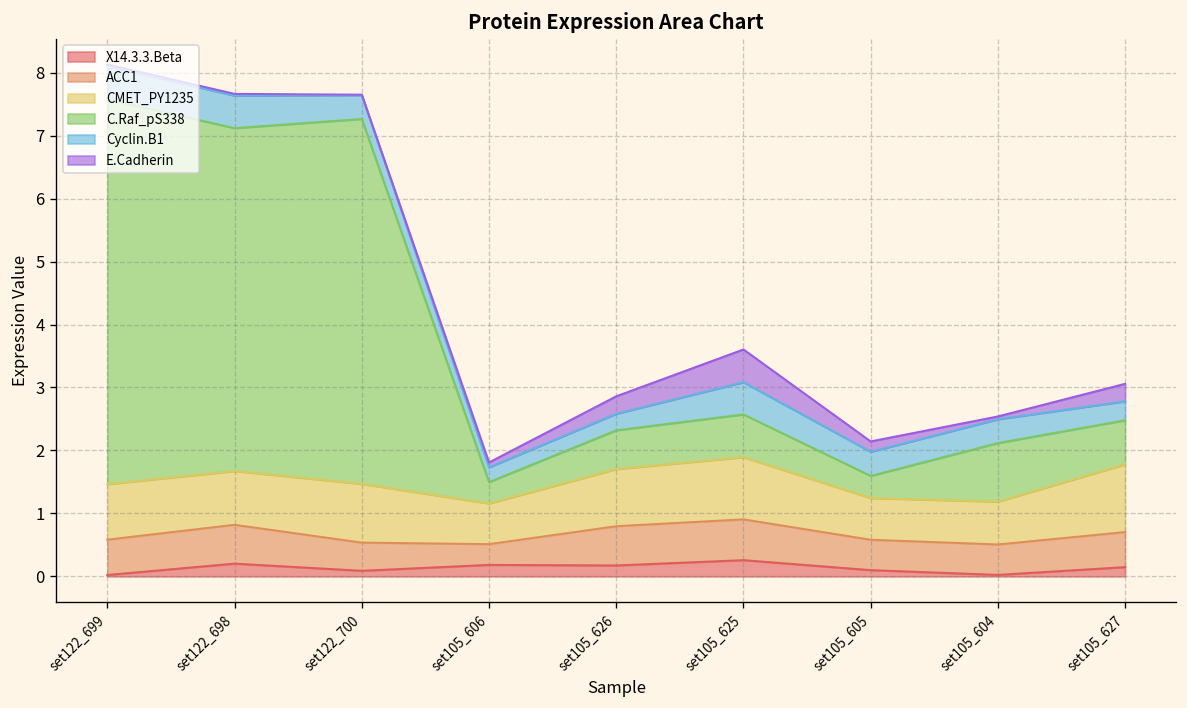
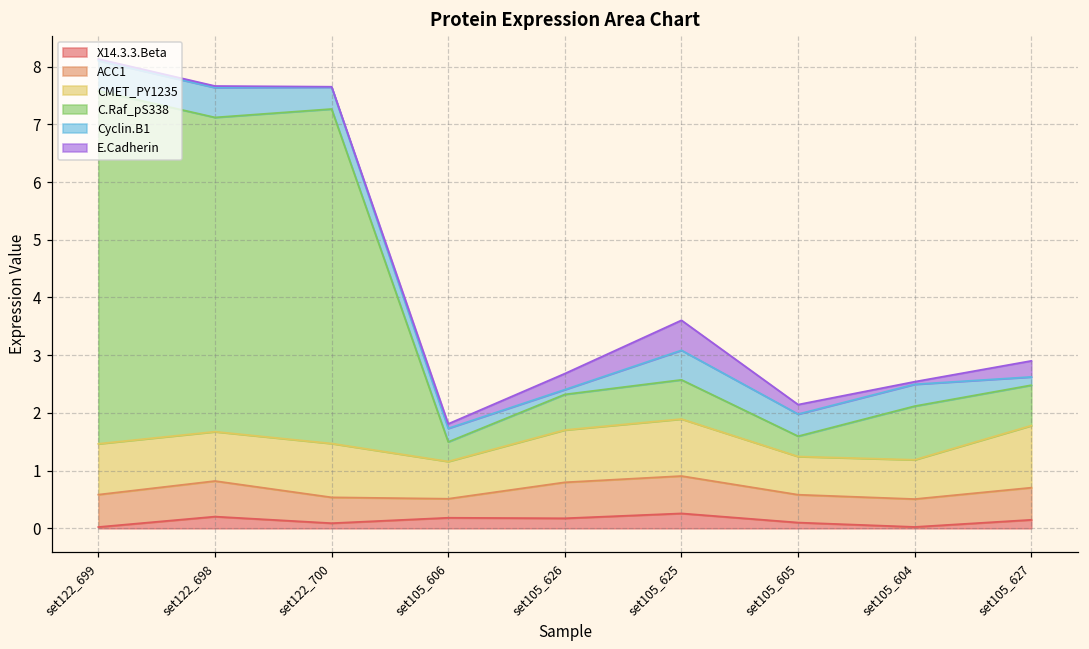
Cyclin.B1, set105_626: 0.3 -> 0.1
Cyclin.B1, set105_627: 0.3 -> 0.1
